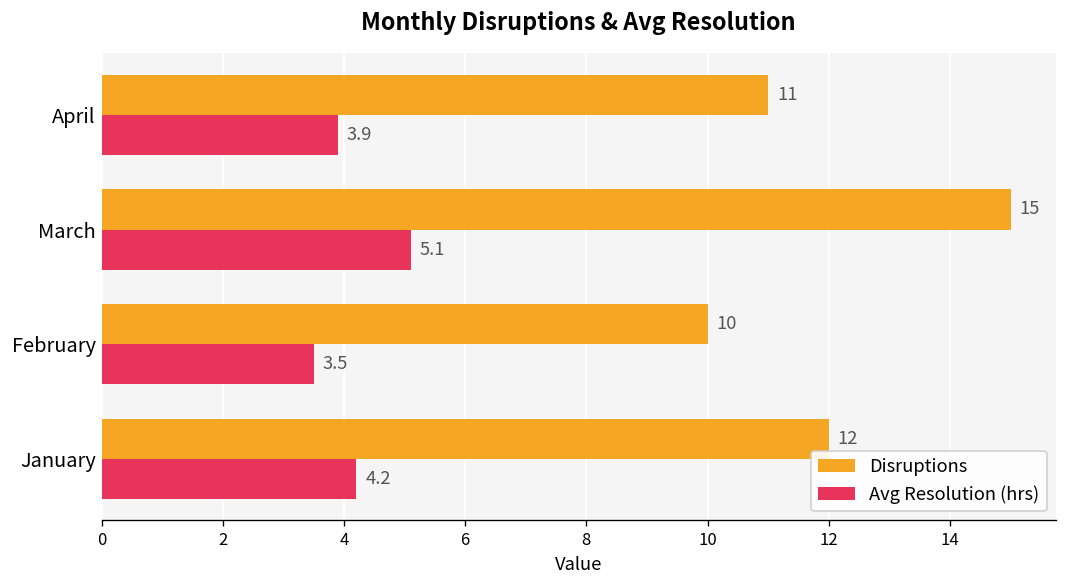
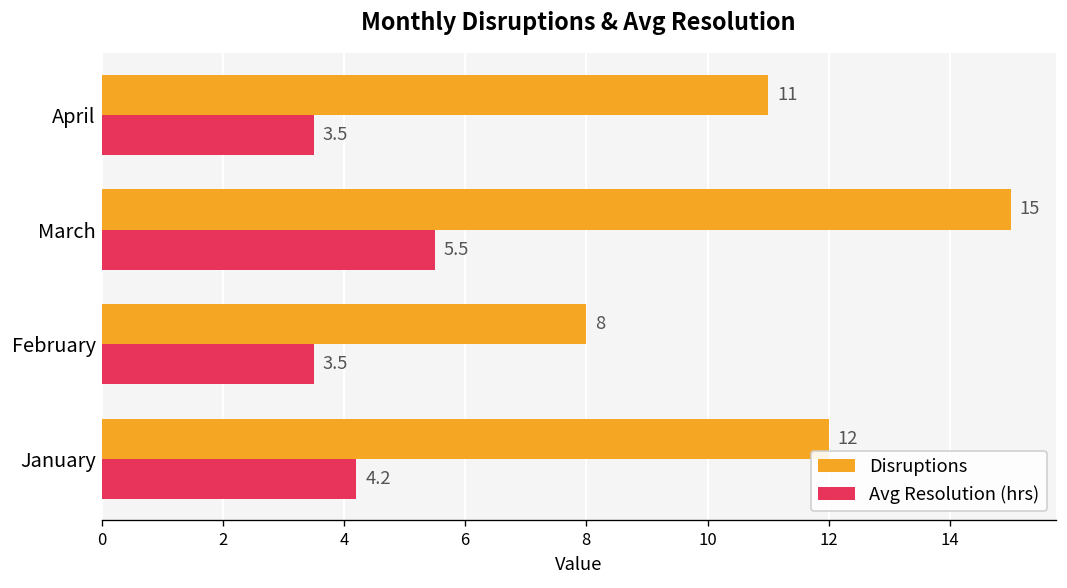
Avg Resolution (hrs), April: 3.9 -> 3.5
Avg Resolution (hrs), March: 5.1 -> 5.5
Disruptions, February: 10 -> 8
